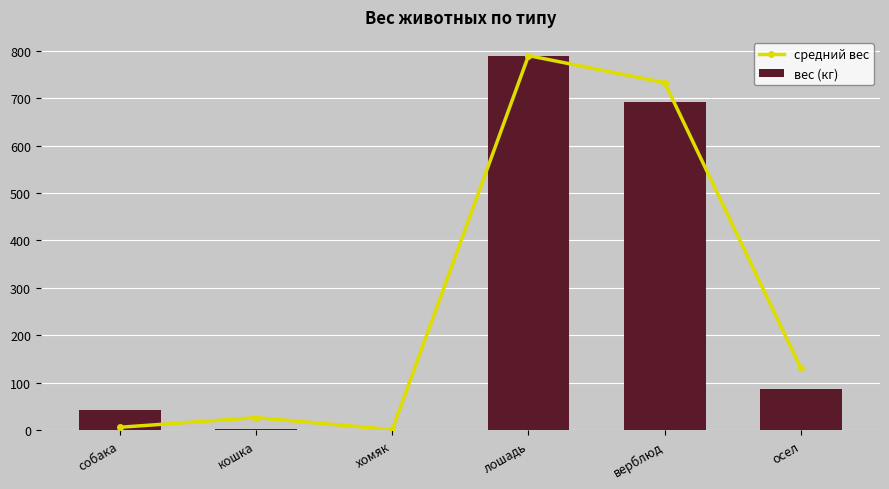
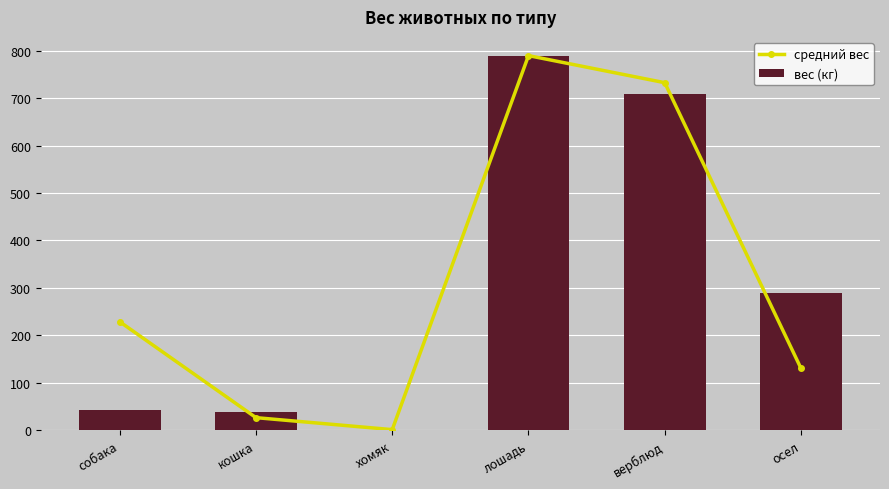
средний вес, собака: 10 -> 230
вес (кг), кошка: 0 -> 40
вес (кг), верблюд: 690 -> 710
вес (кг), осел: 90 -> 290
